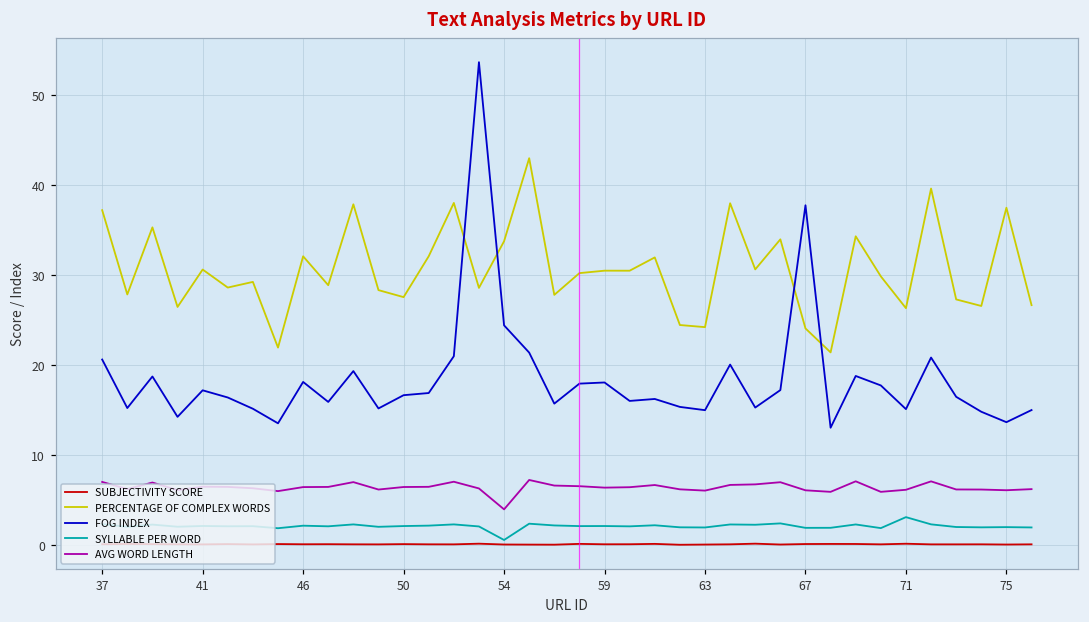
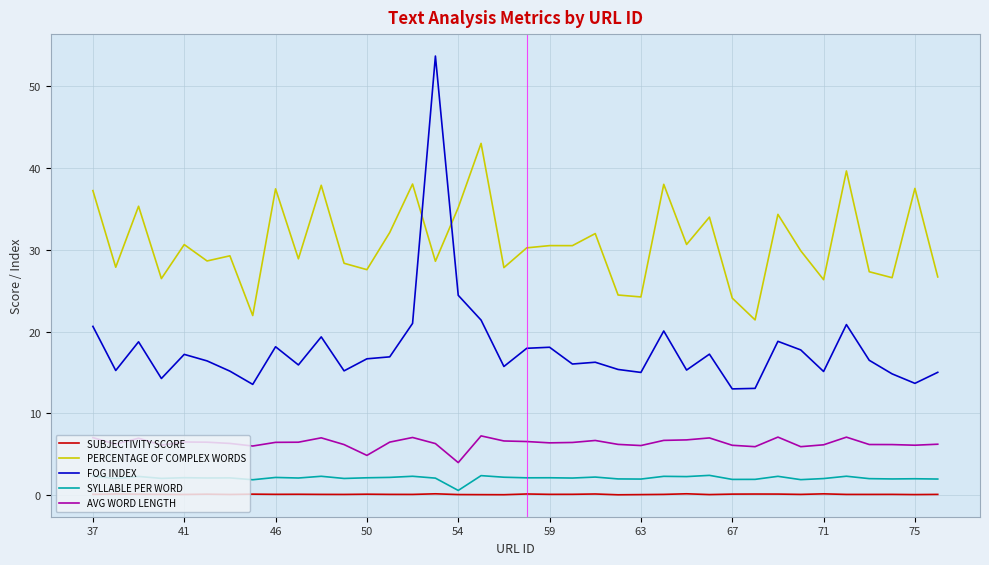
PERCENTAGE OF COMPLEX WORDS, 46: 32 -> 37
AVG WORD LENGTH, 50: 6 -> 5
PERCENTAGE OF COMPLEX WORDS, 54: 34 -> 35
FOG INDEX, 67: 38 -> 13
SYLLABLE PER WORD, 71: 3 -> 2
